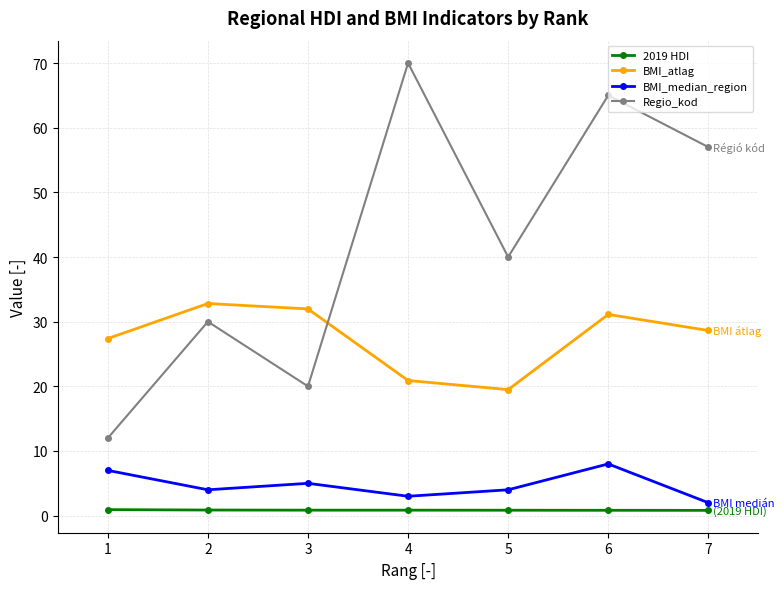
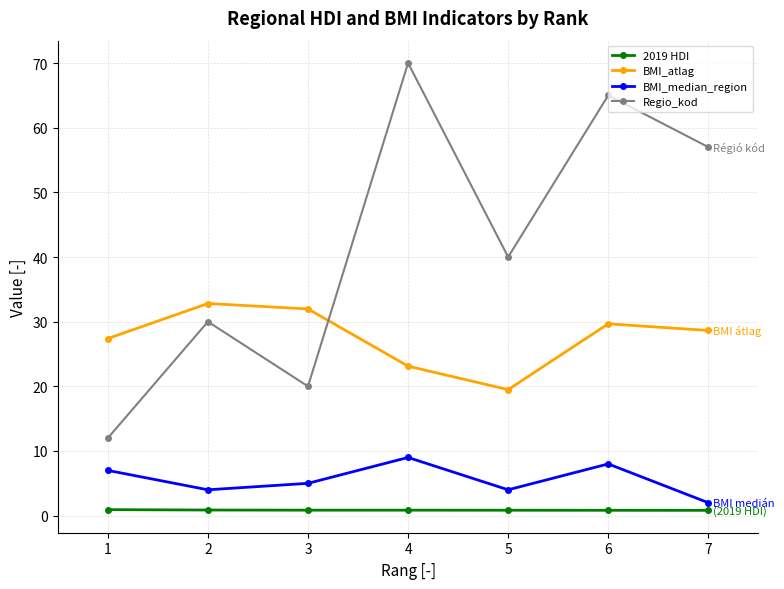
BMI_atlag, 4: 21 -> 23
BMI_median_region, 4: 3 -> 9
BMI_atlag, 6: 31 -> 30
